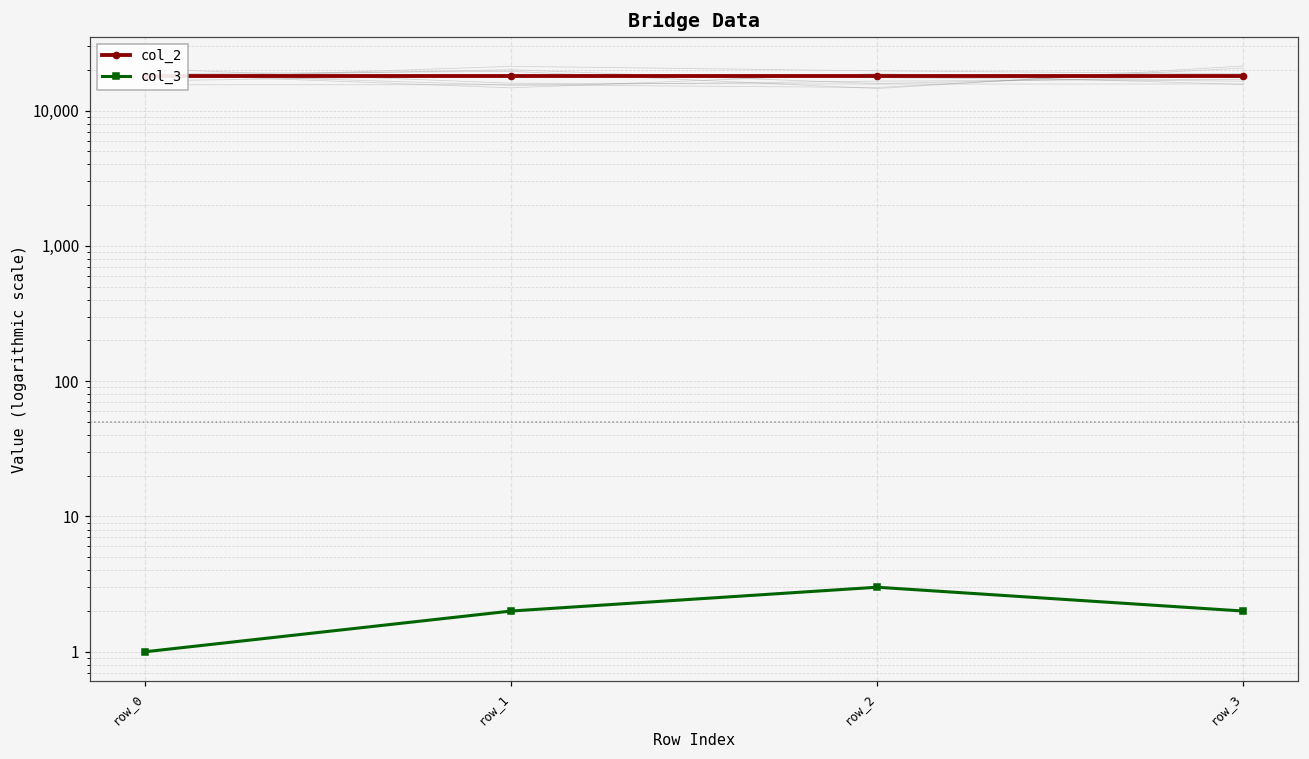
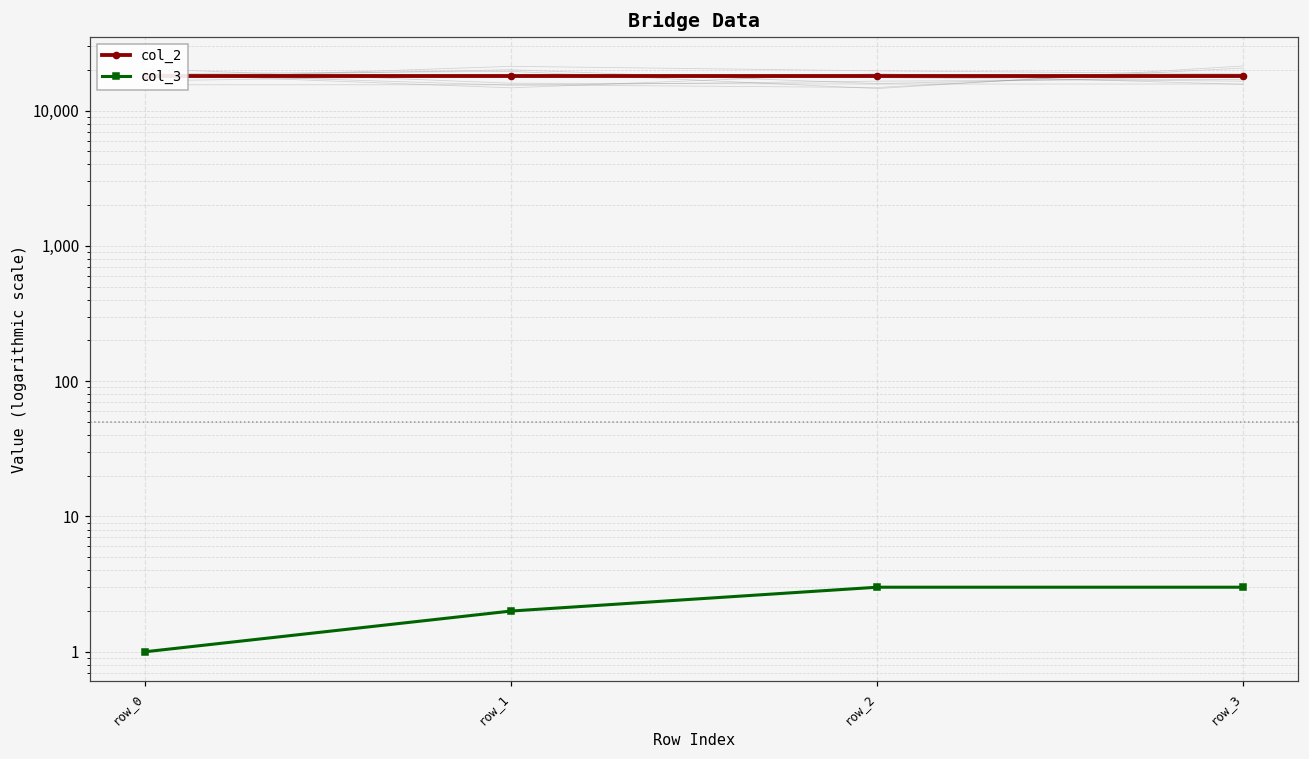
col_3, row_3: 2 -> 3
